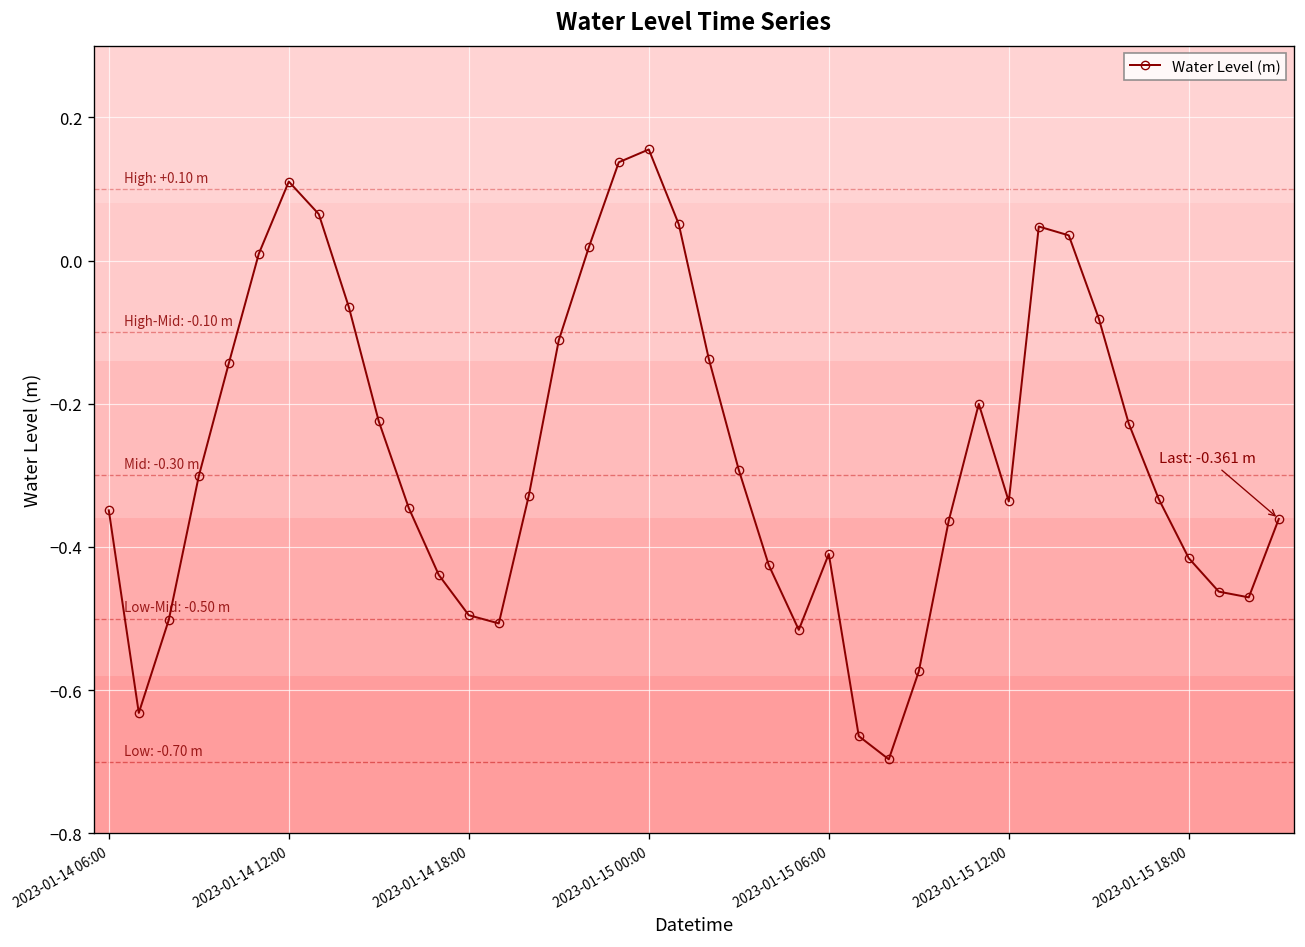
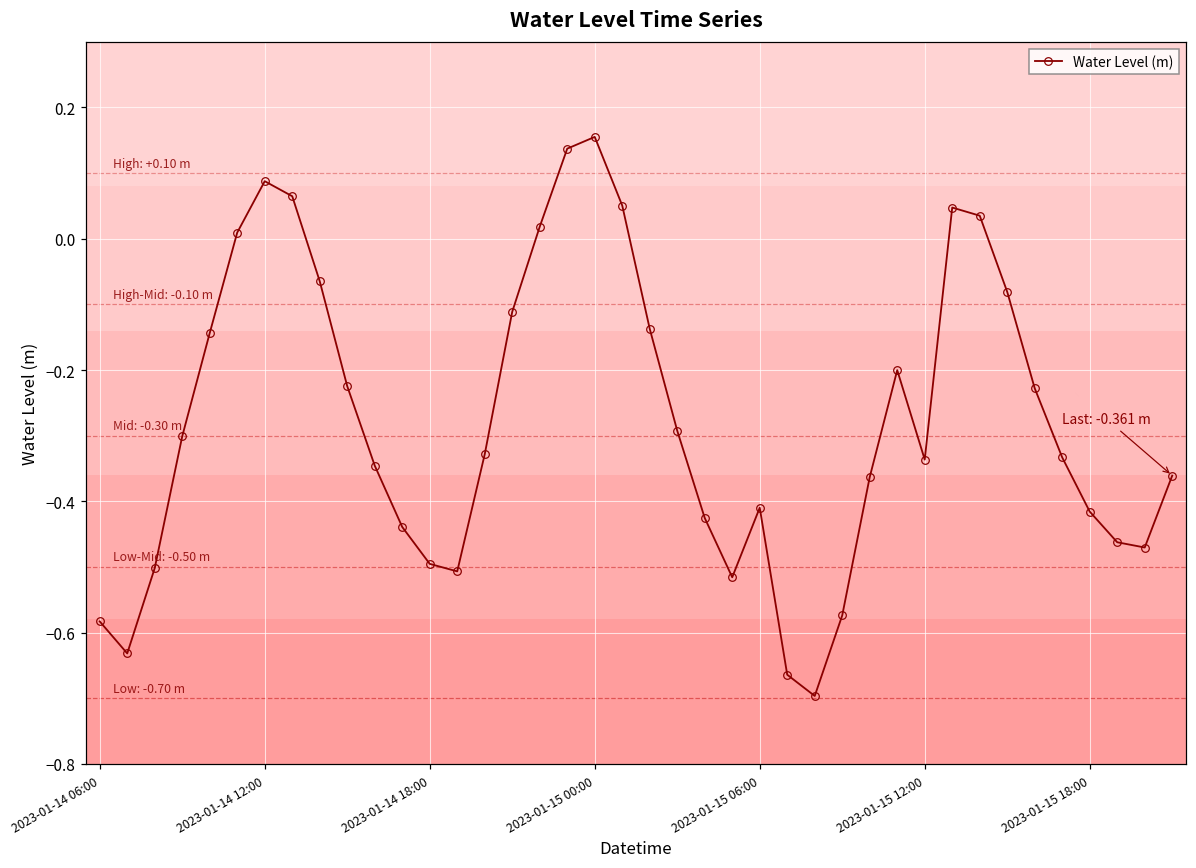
2023-01-14 06:00: -0.35 -> -0.58
2023-01-14 12:00: 0.11 -> 0.09
